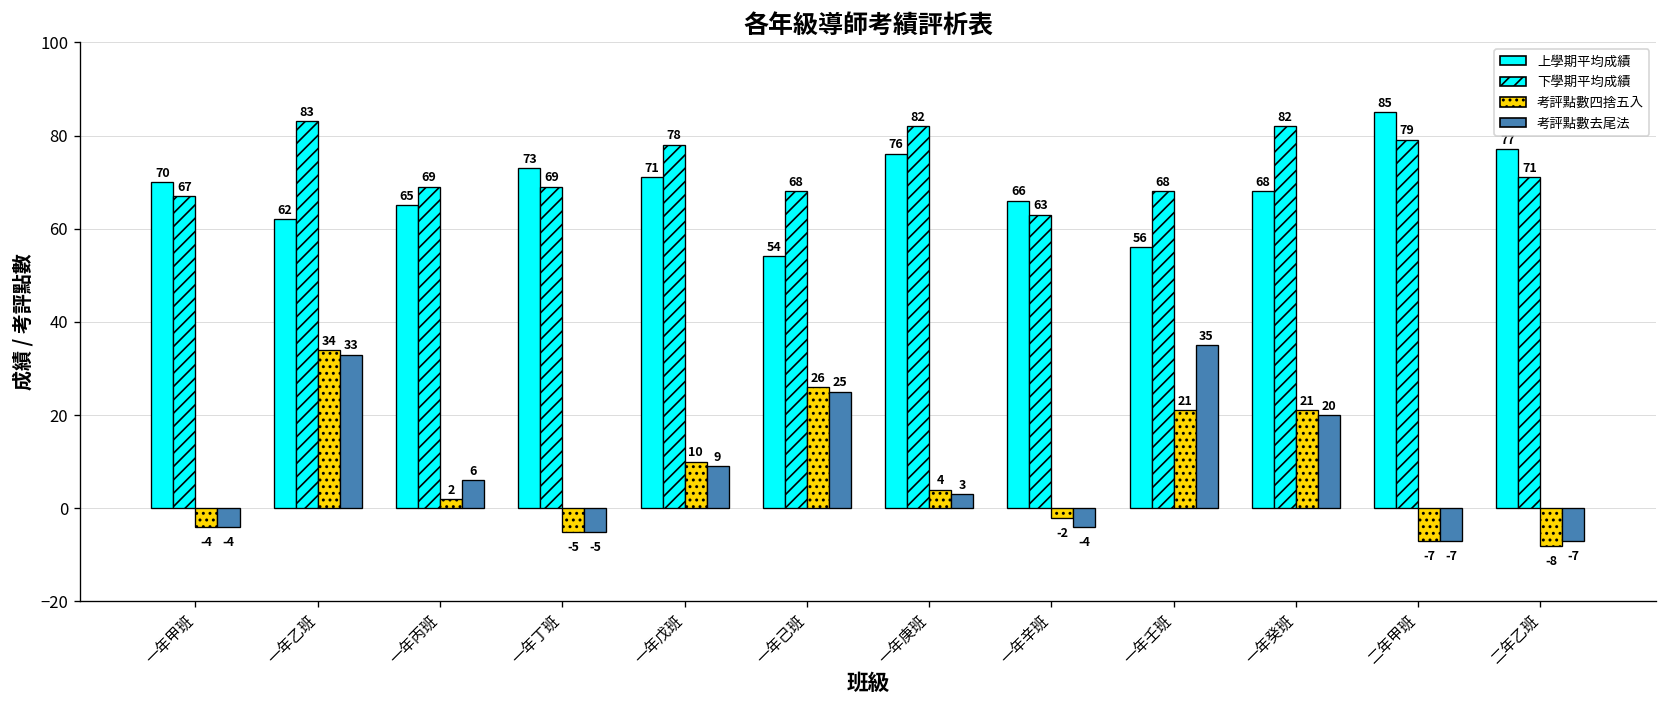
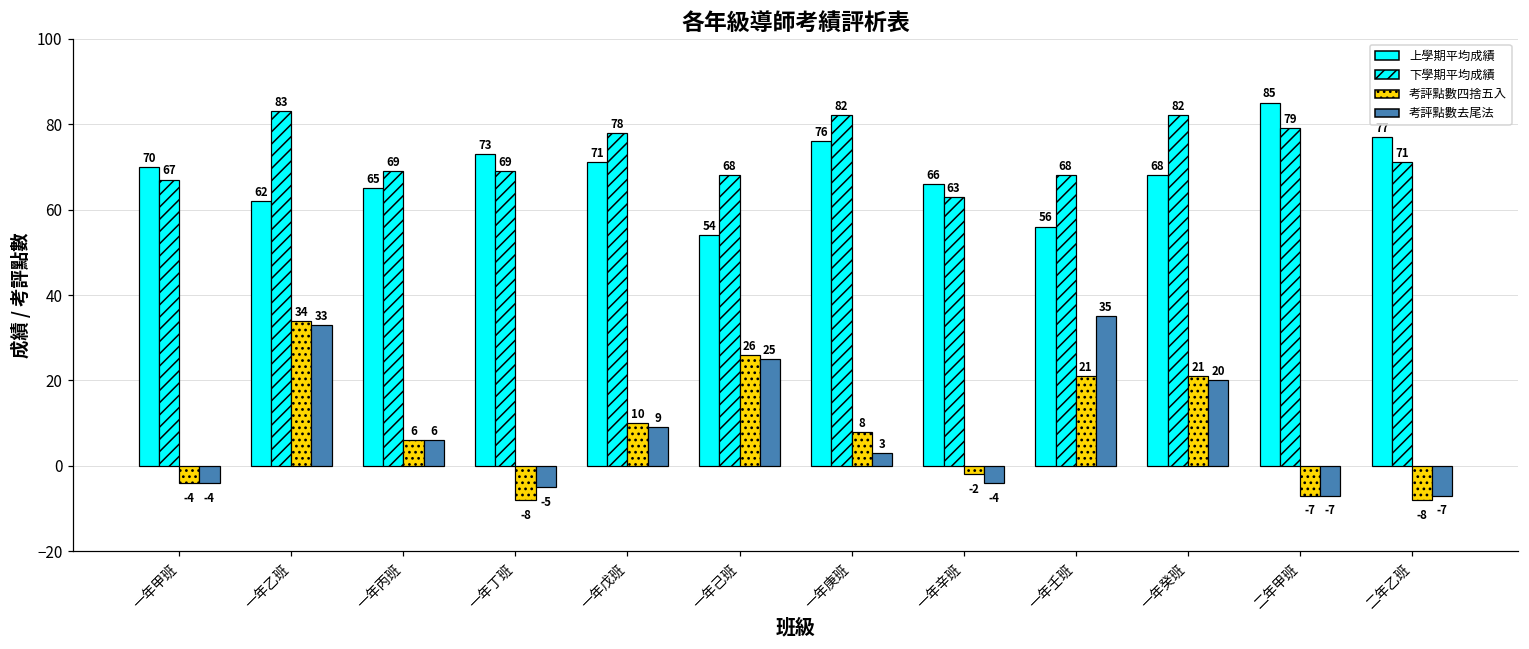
考評點數四捨五入, 一年丙班: 2 -> 6
考評點數四捨五入, 一年丁班: -5 -> -8
考評點數四捨五入, 一年庚班: 4 -> 8
